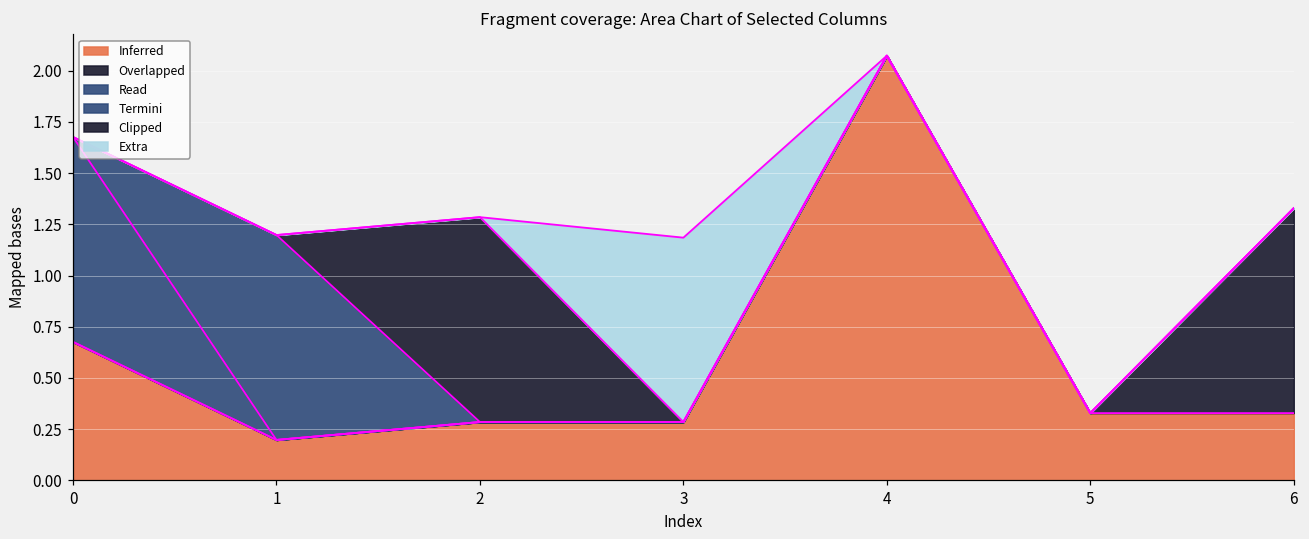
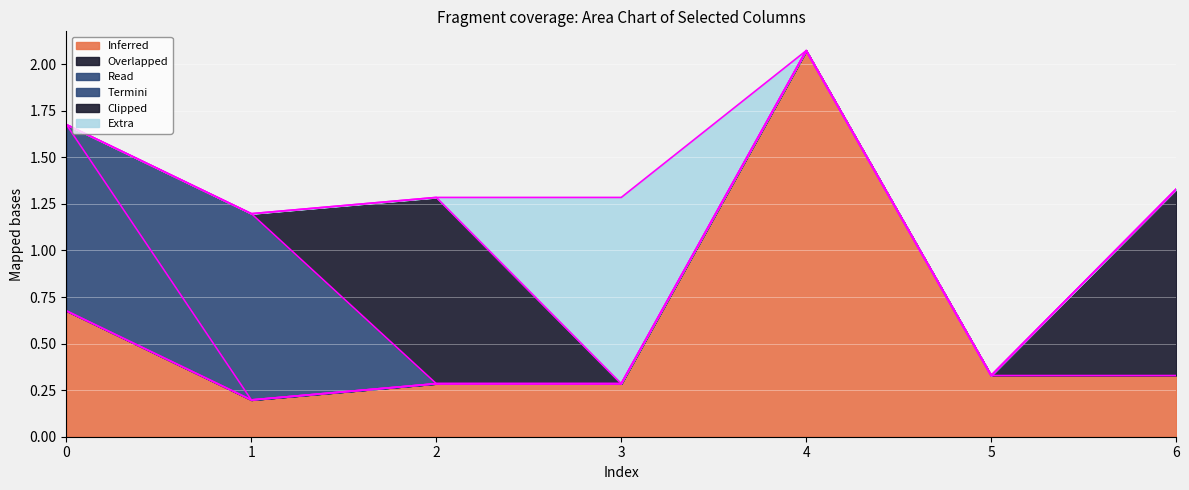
Extra, 3: 0.9 -> 1.0
